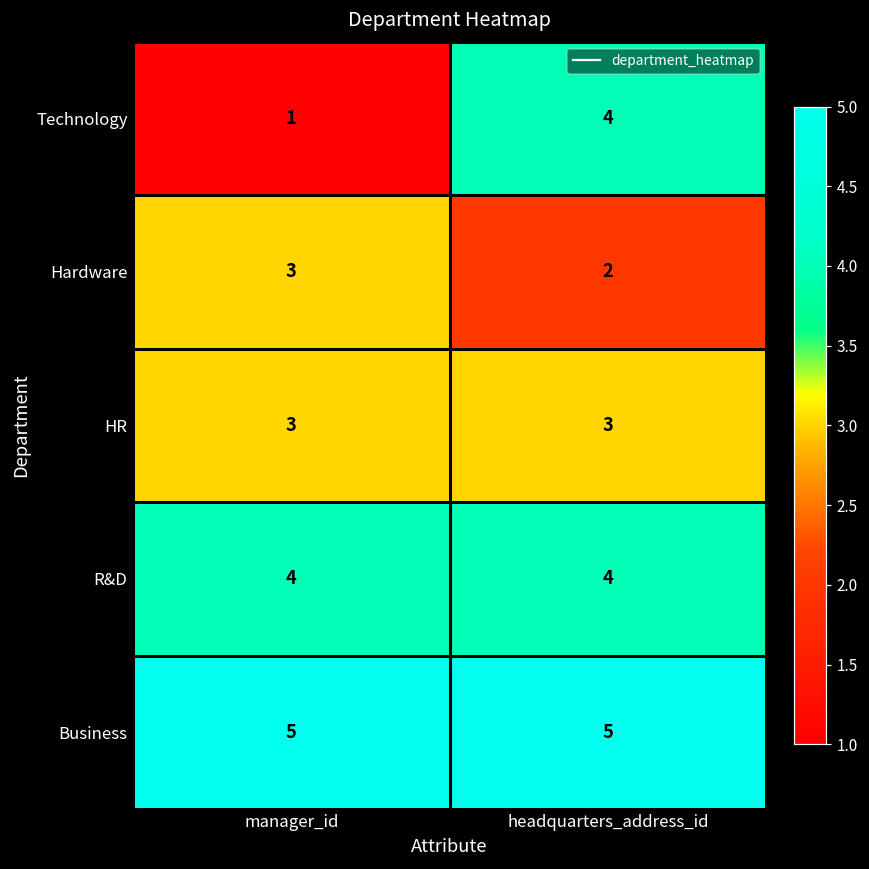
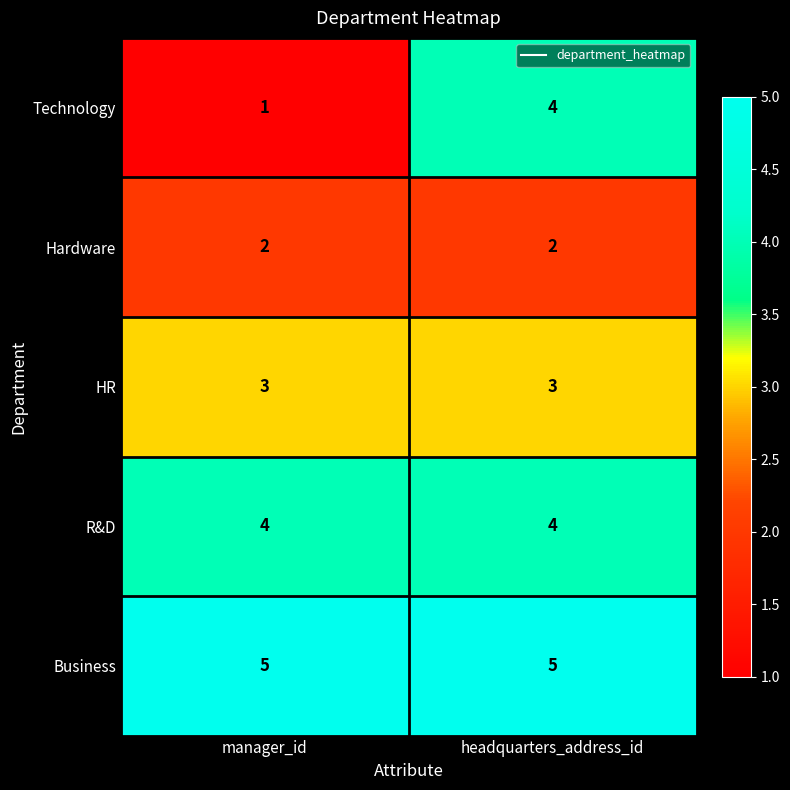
Hardware, manager_id: 3 -> 2
